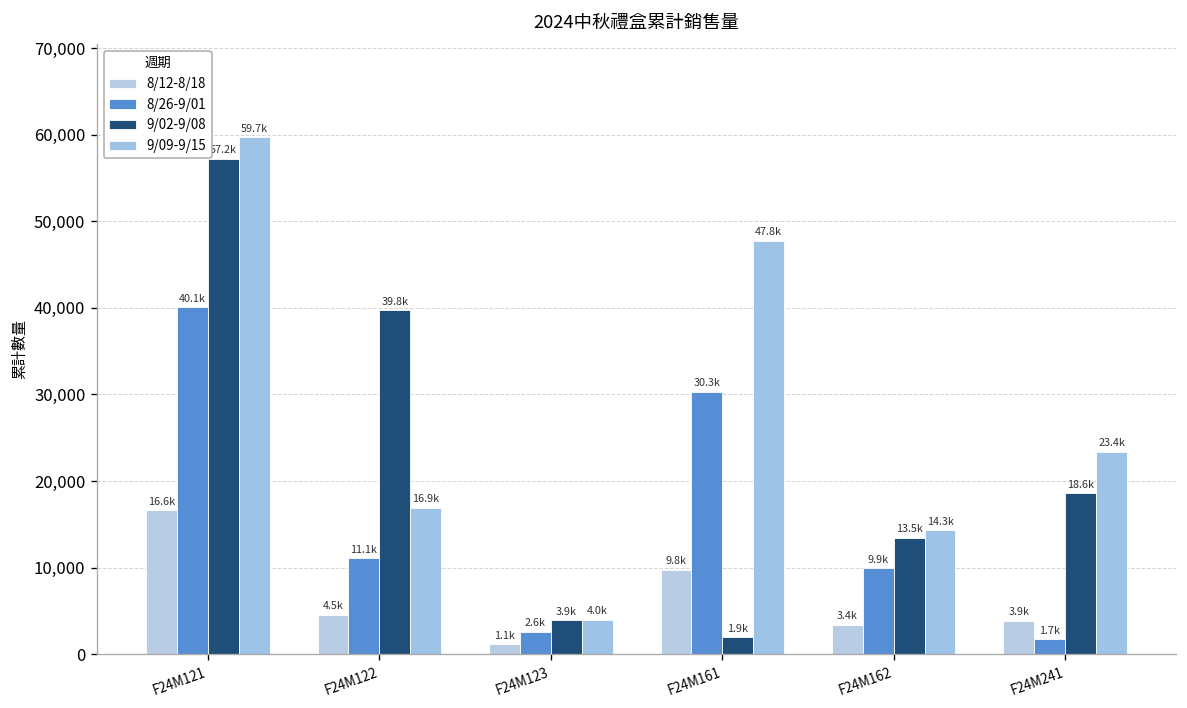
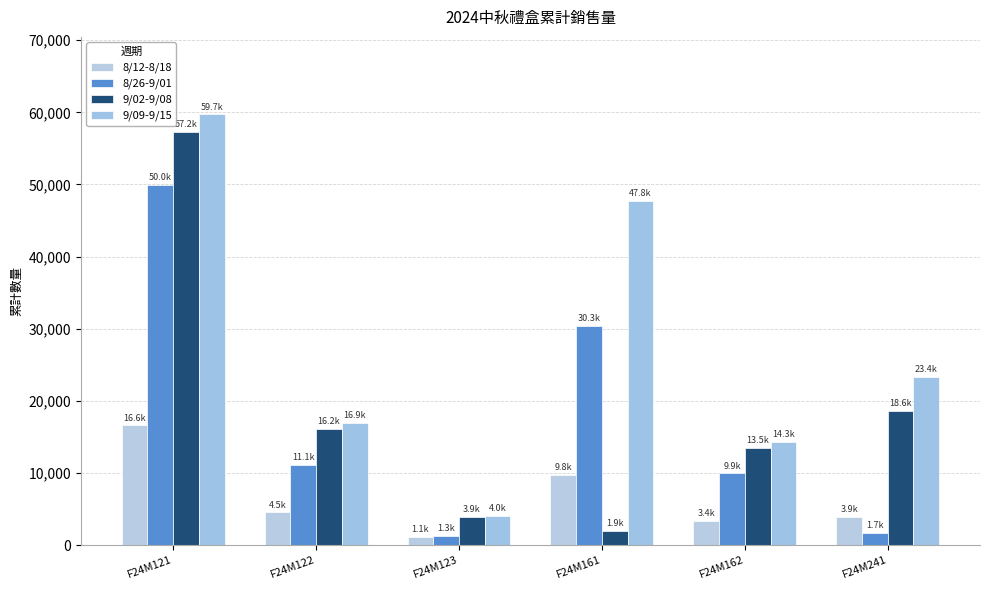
8/26-9/01, F24M121: 40.1k -> 50.0k
9/02-9/08, F24M122: 39.8k -> 16.2k
8/26-9/01, F24M123: 2.6k -> 1.3k
